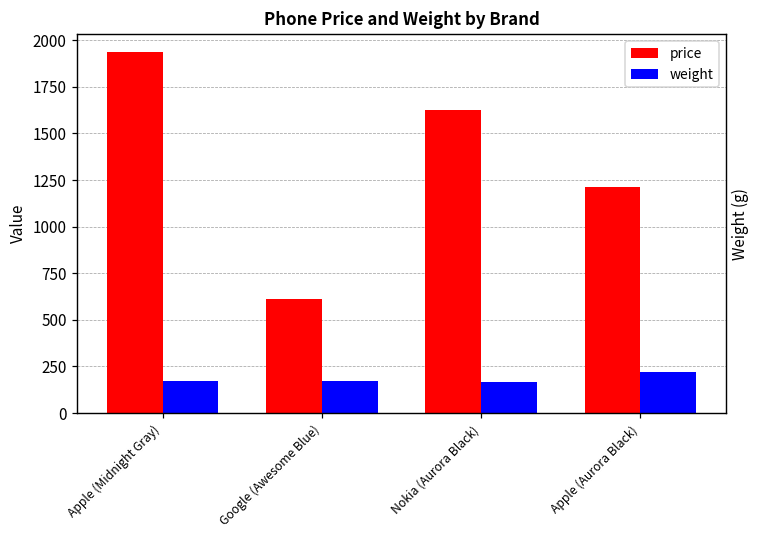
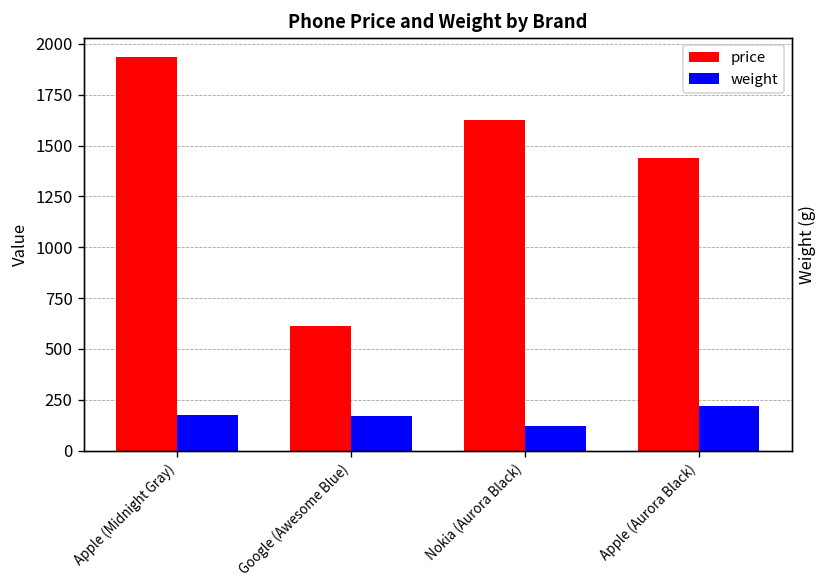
weight, Nokia (Aurora Black): 170 -> 120
price, Apple (Aurora Black): 1210 -> 1440
